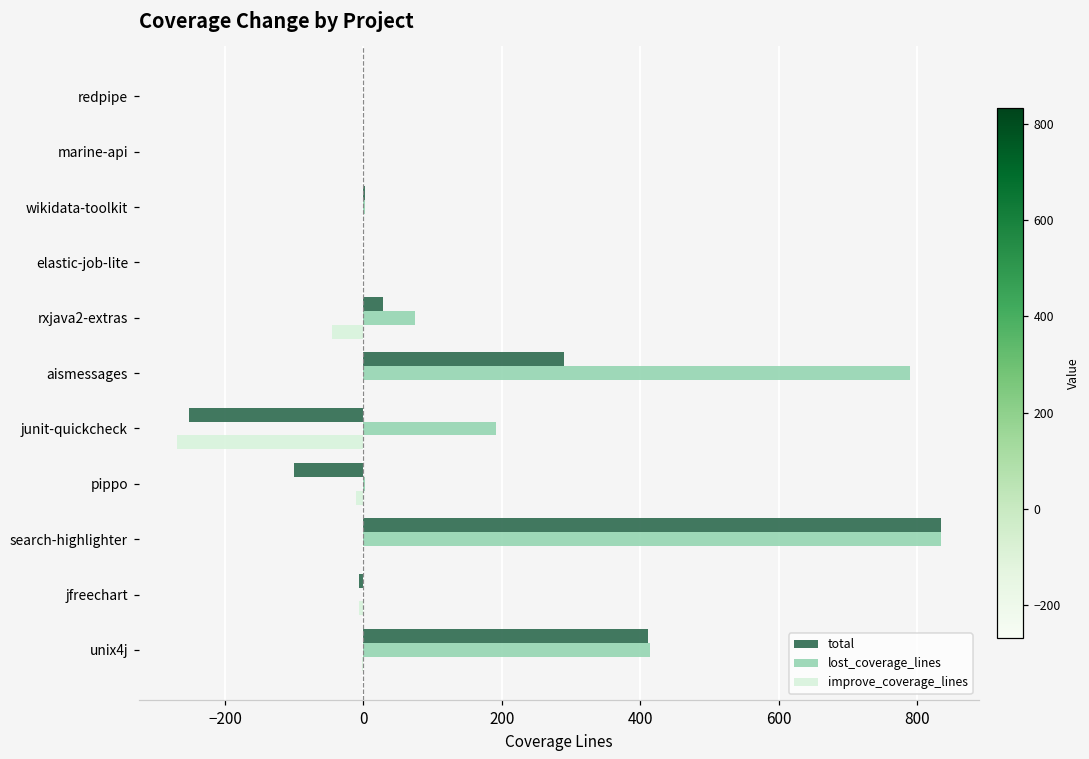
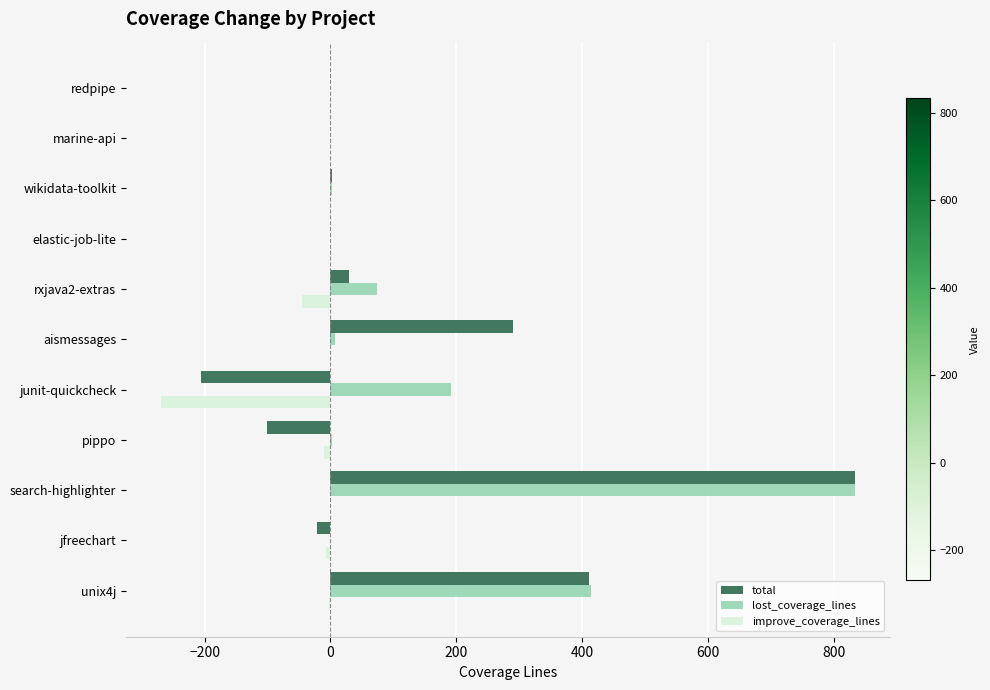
lost_coverage_lines, aismessages: 790 -> 10
total, junit-quickcheck: -250 -> -210
total, jfreechart: -10 -> -20
